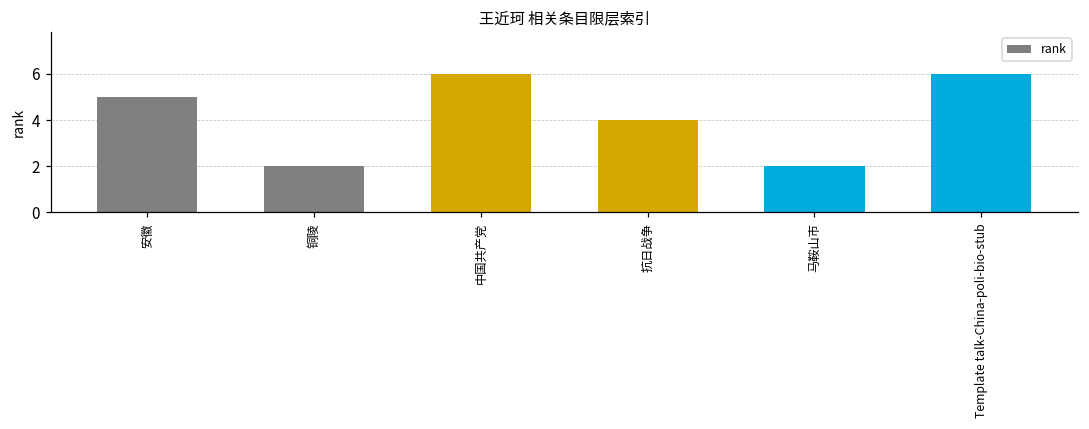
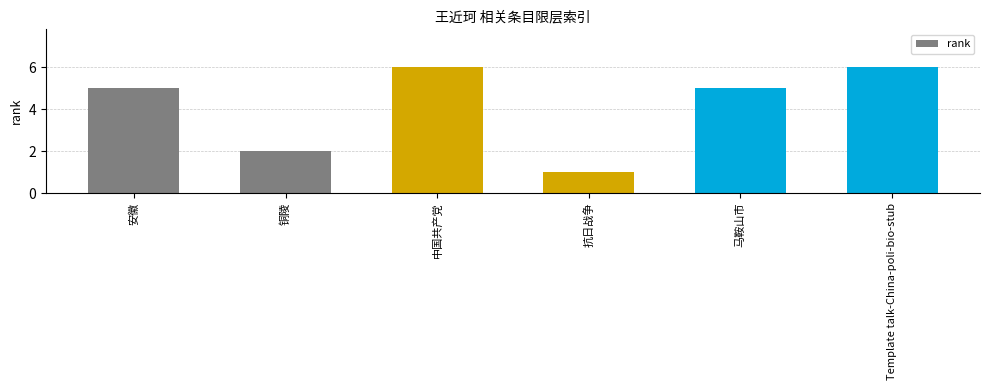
抗日战争: 4 -> 1
马鞍山市: 2 -> 5
